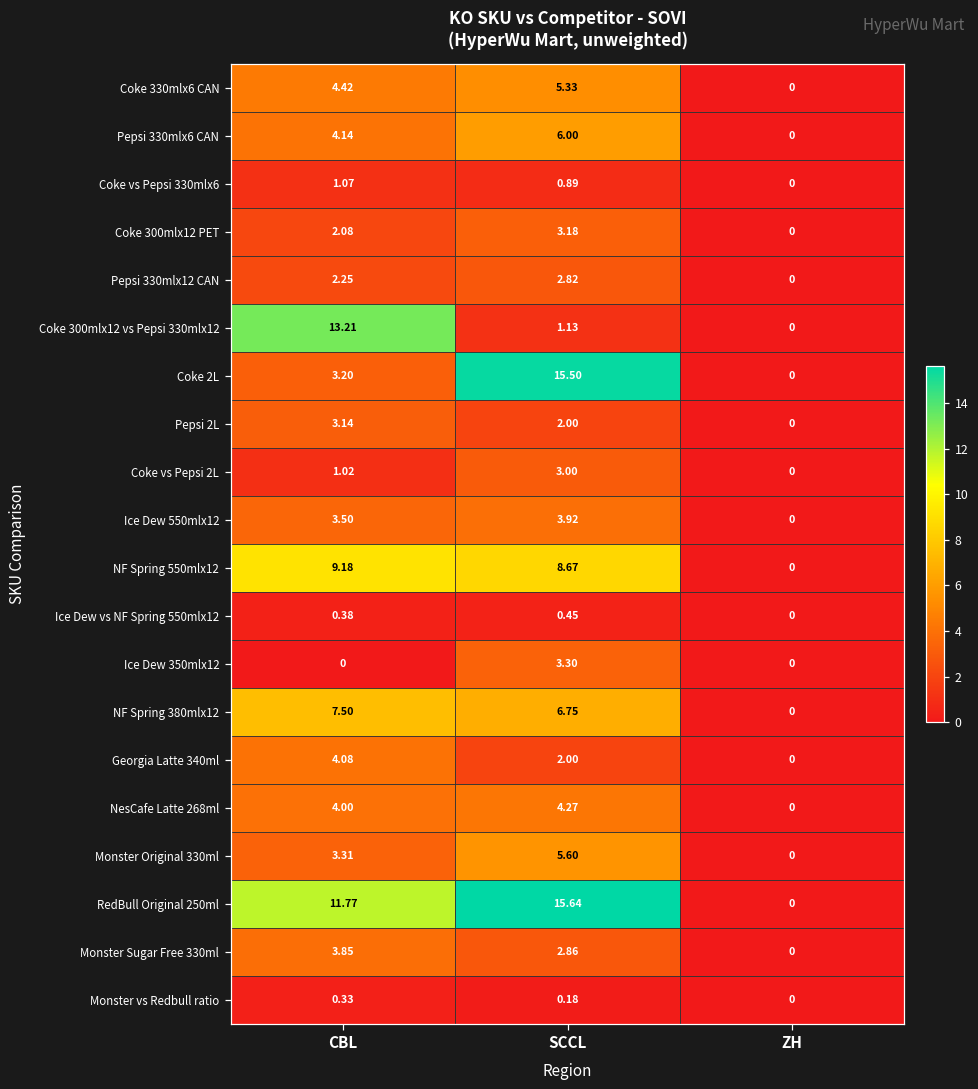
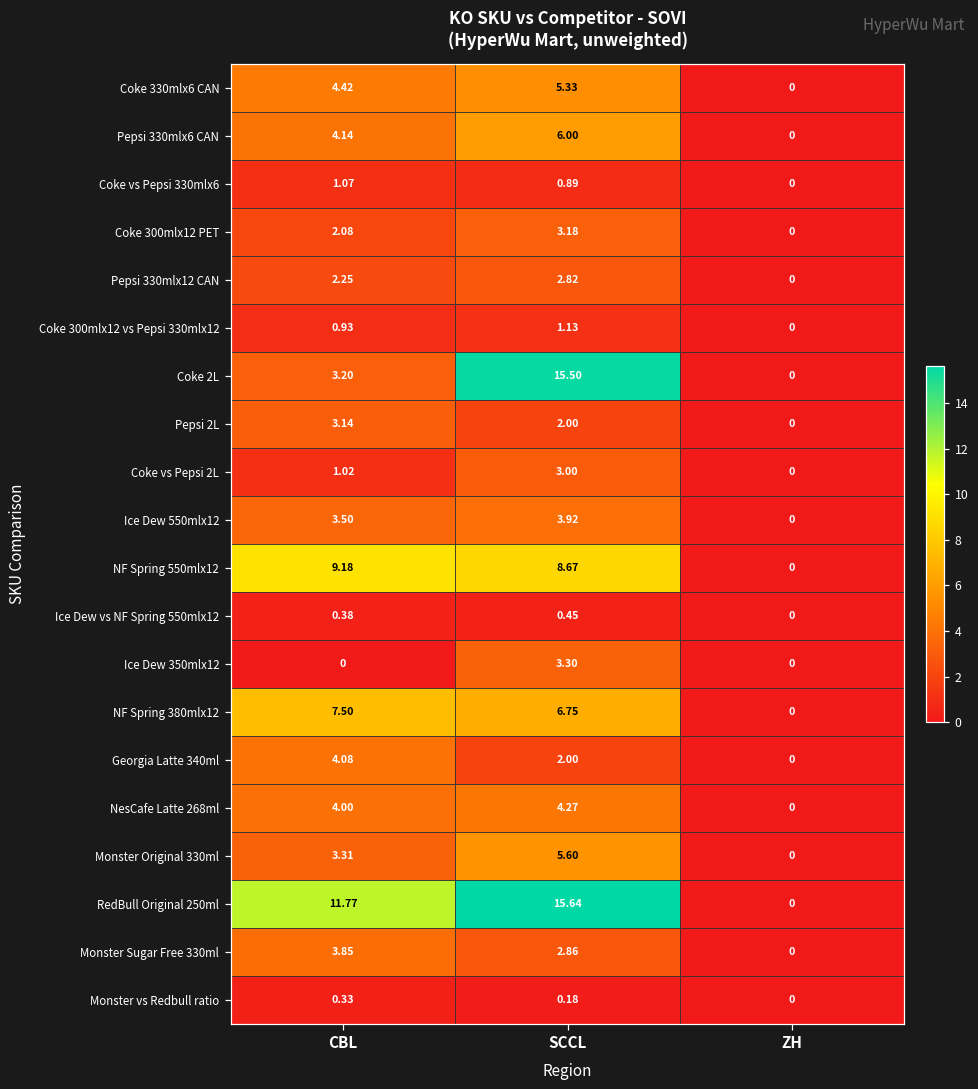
Coke 300mlx12 vs Pepsi 330mlx12, CBL: 13.21 -> 0.93
